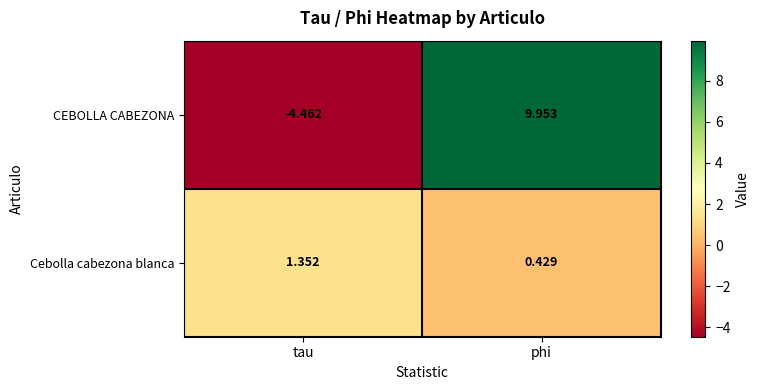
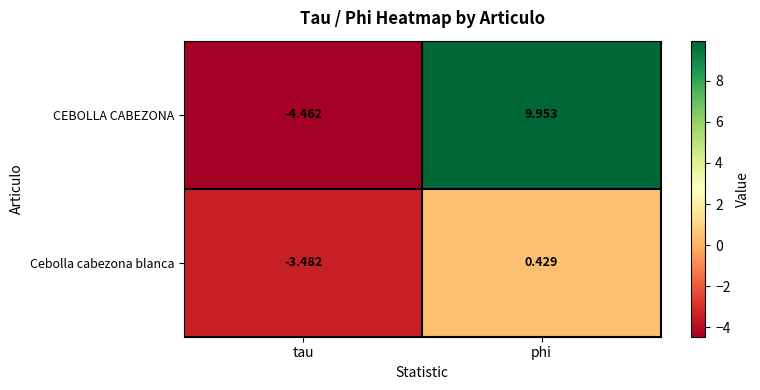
Cebolla cabezona blanca, tau: 1.352 -> -3.482
